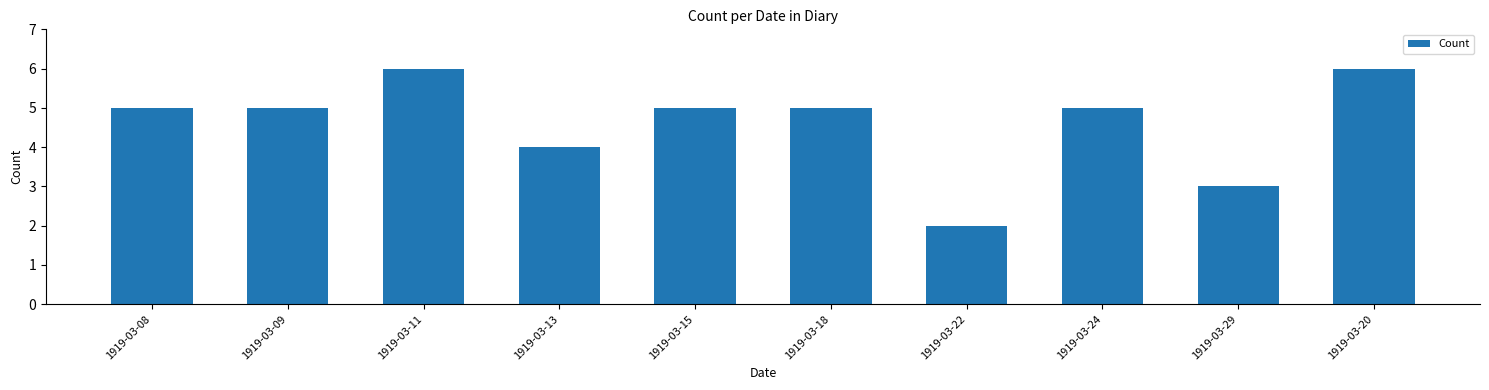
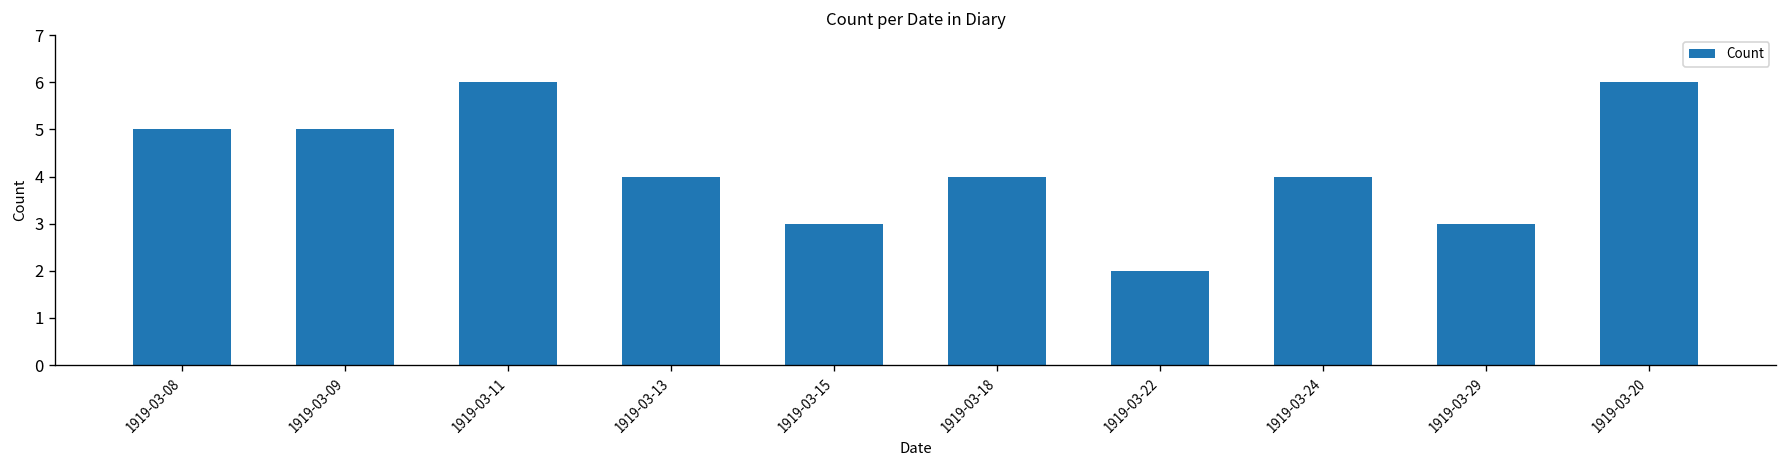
1919-03-15: 5 -> 3
1919-03-18: 5 -> 4
1919-03-24: 5 -> 4
